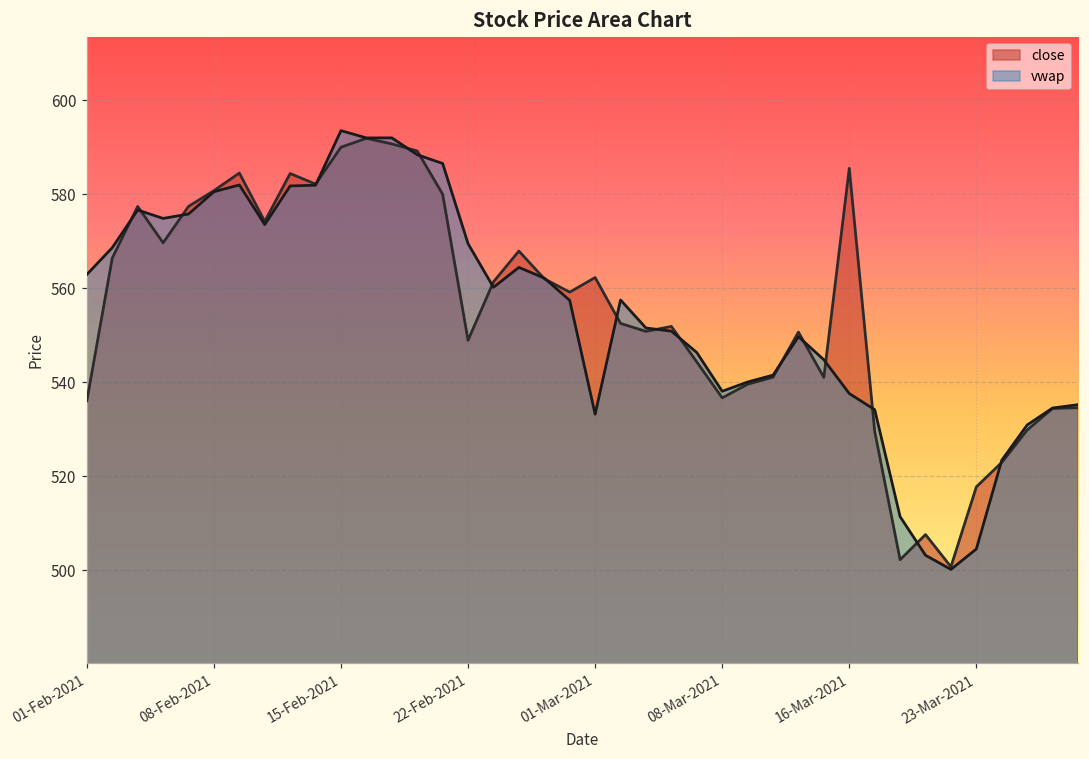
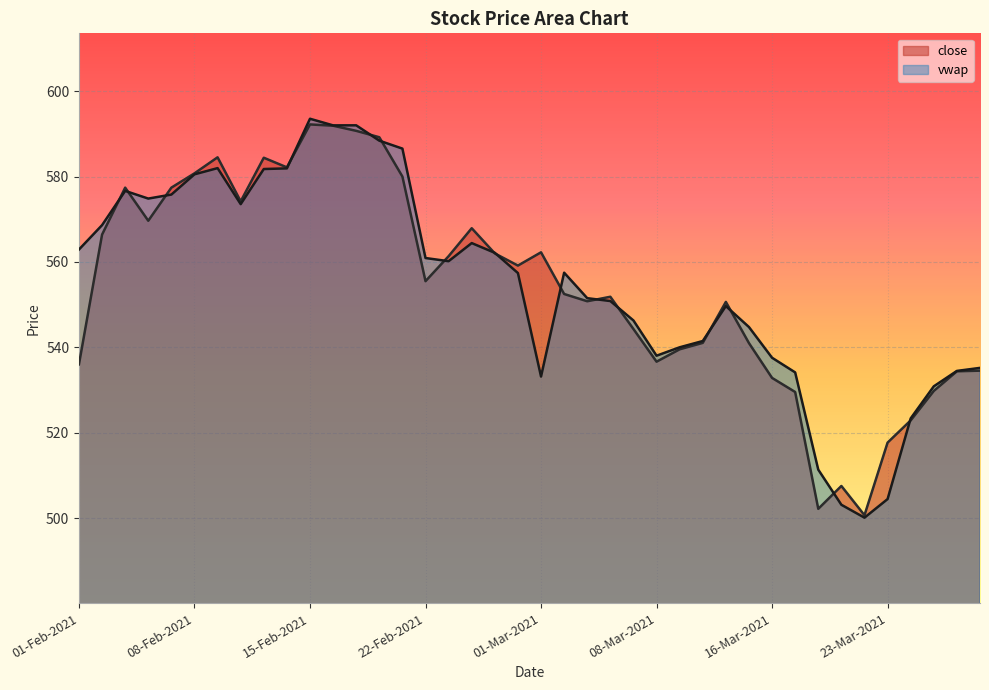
close, 15-Feb-2021: 590 -> 592
close, 22-Feb-2021: 549 -> 556
vwap, 22-Feb-2021: 569 -> 561
close, 16-Mar-2021: 586 -> 533
